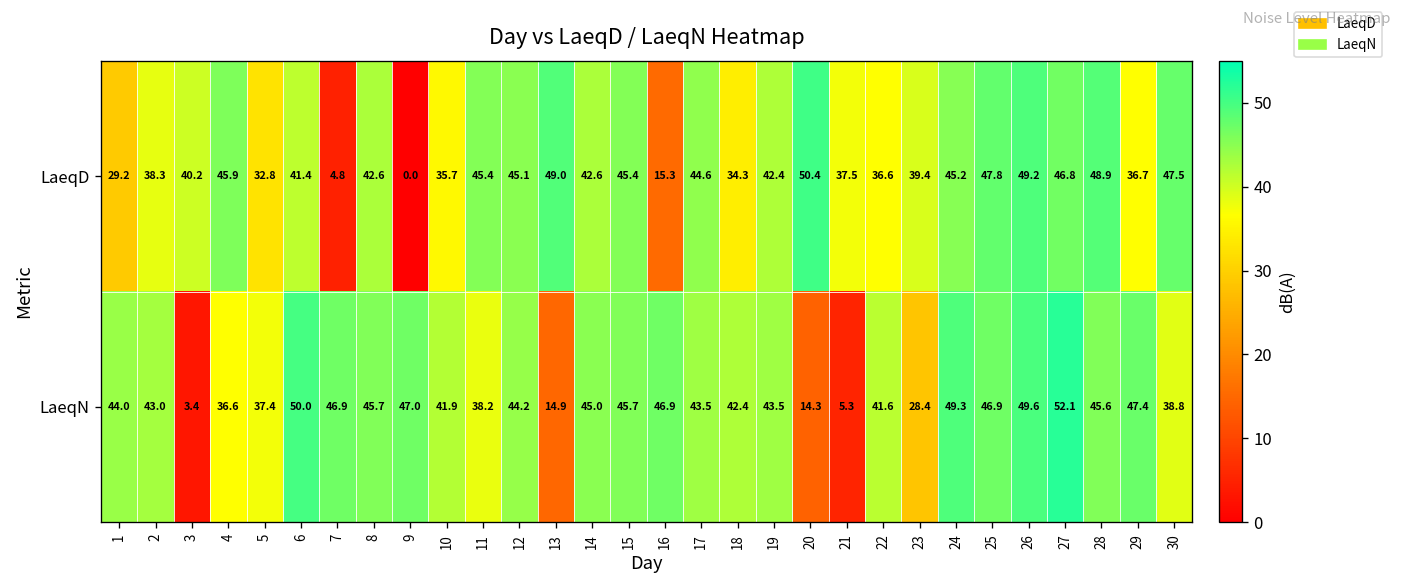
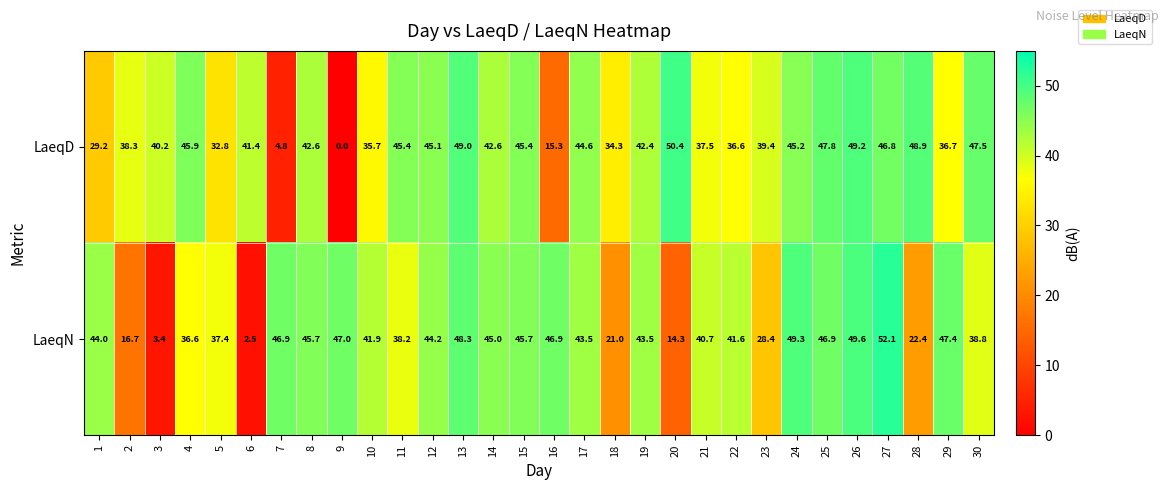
LaeqN, 2: 43.0 -> 16.7
LaeqN, 6: 50.0 -> 2.5
LaeqN, 13: 14.9 -> 48.3
LaeqN, 18: 42.4 -> 21.0
LaeqN, 21: 5.3 -> 40.7
LaeqN, 28: 45.6 -> 22.4
